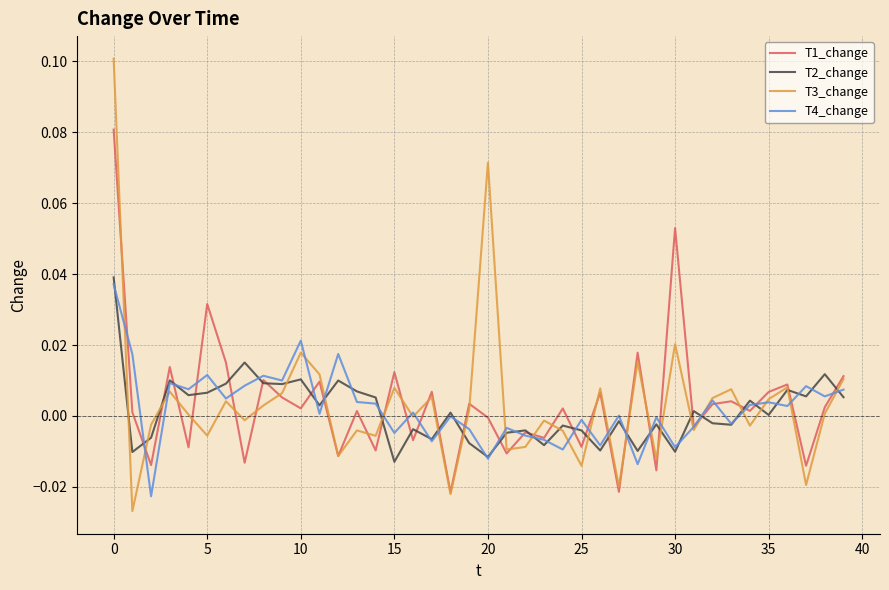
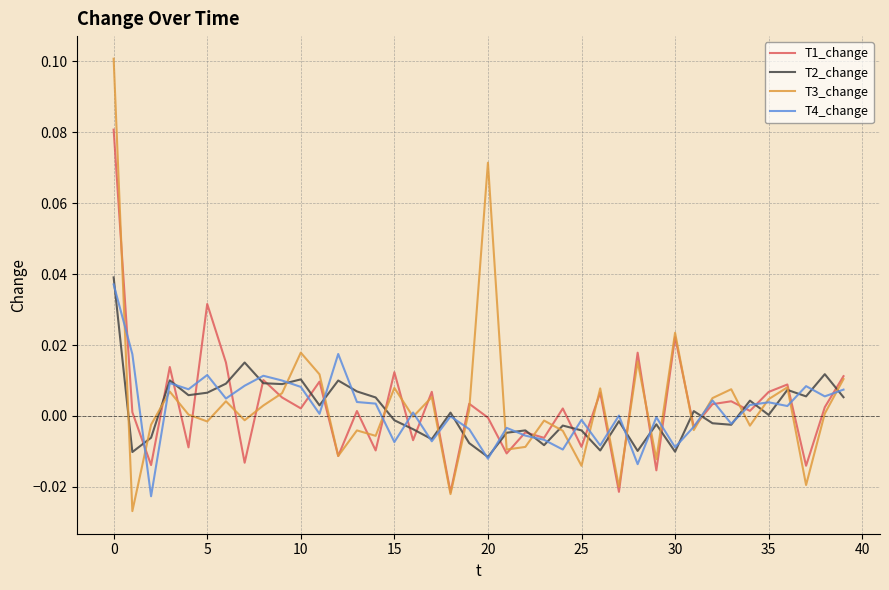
T3_change, 5: -0.006 -> -0.002
T4_change, 10: 0.021 -> 0.008
T2_change, 15: -0.013 -> -0.001
T4_change, 15: -0.005 -> -0.007
T1_change, 30: 0.053 -> 0.022
T3_change, 30: 0.020 -> 0.023
